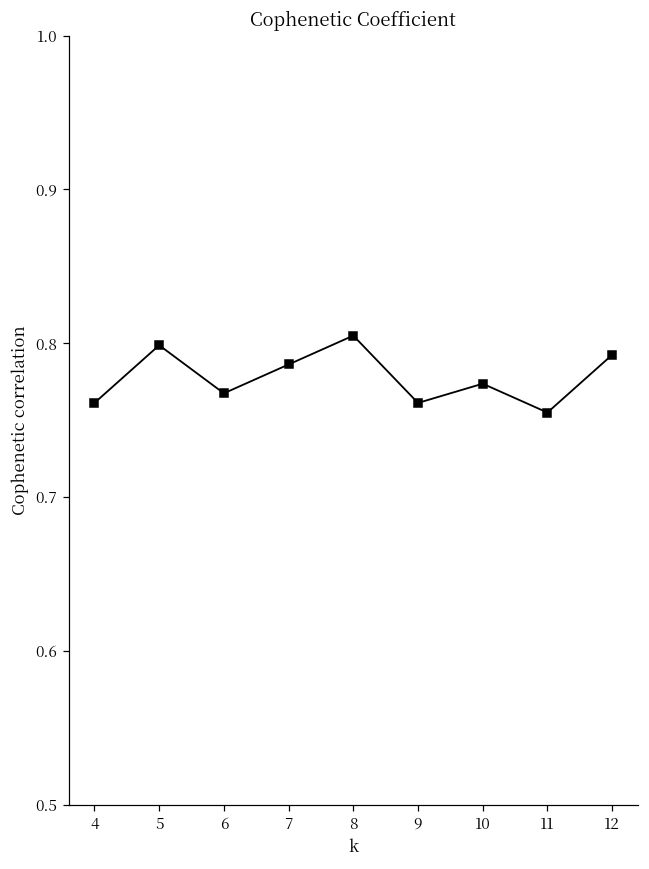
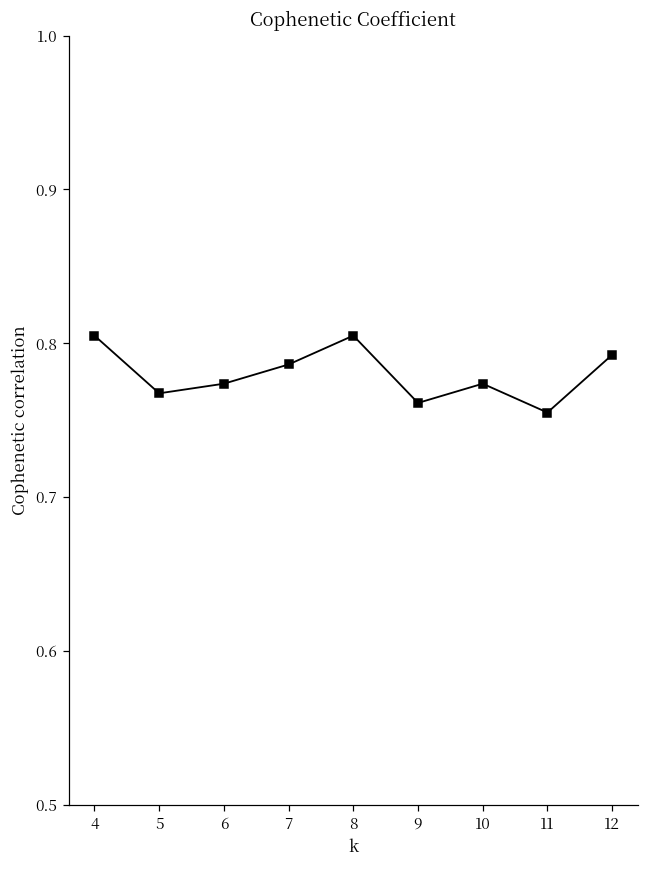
4: 0.761 -> 0.805
5: 0.799 -> 0.768
6: 0.768 -> 0.774
